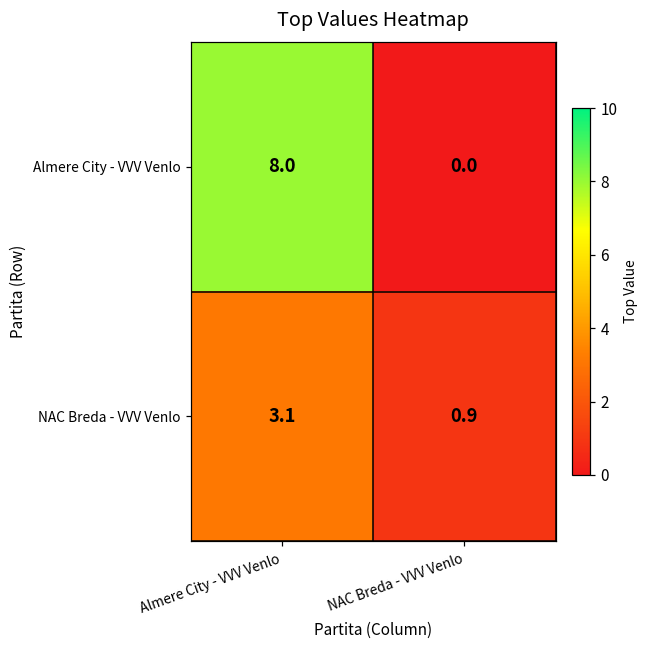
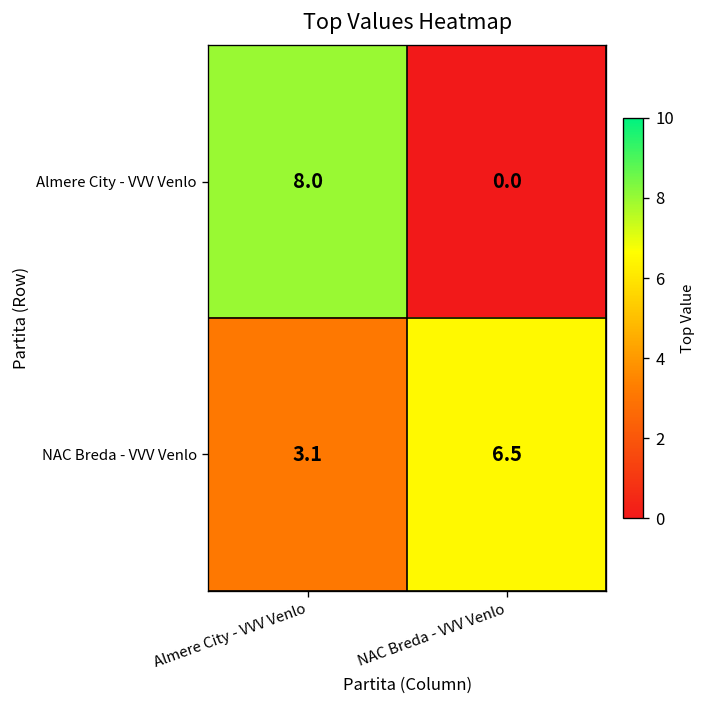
NAC Breda - VVV Venlo, NAC Breda - VVV Venlo: 0.9 -> 6.5
